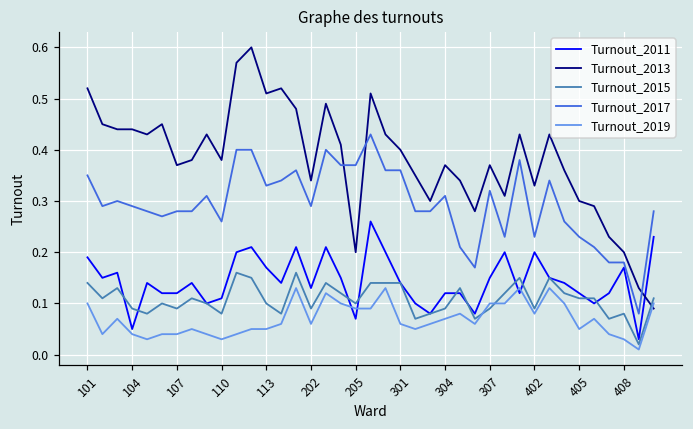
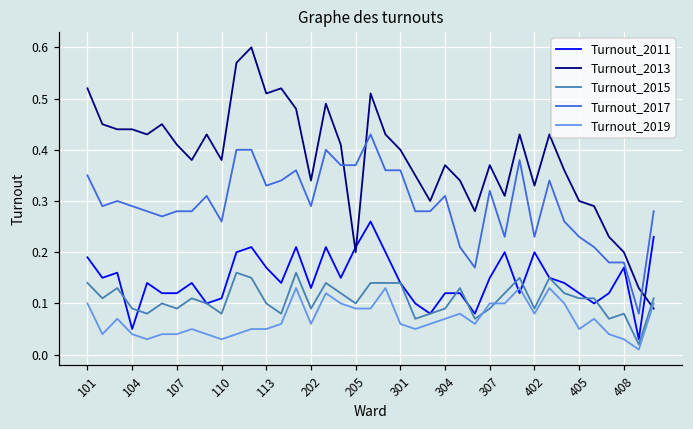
Turnout_2013, 107: 0.37 -> 0.41
Turnout_2011, 205: 0.07 -> 0.21
